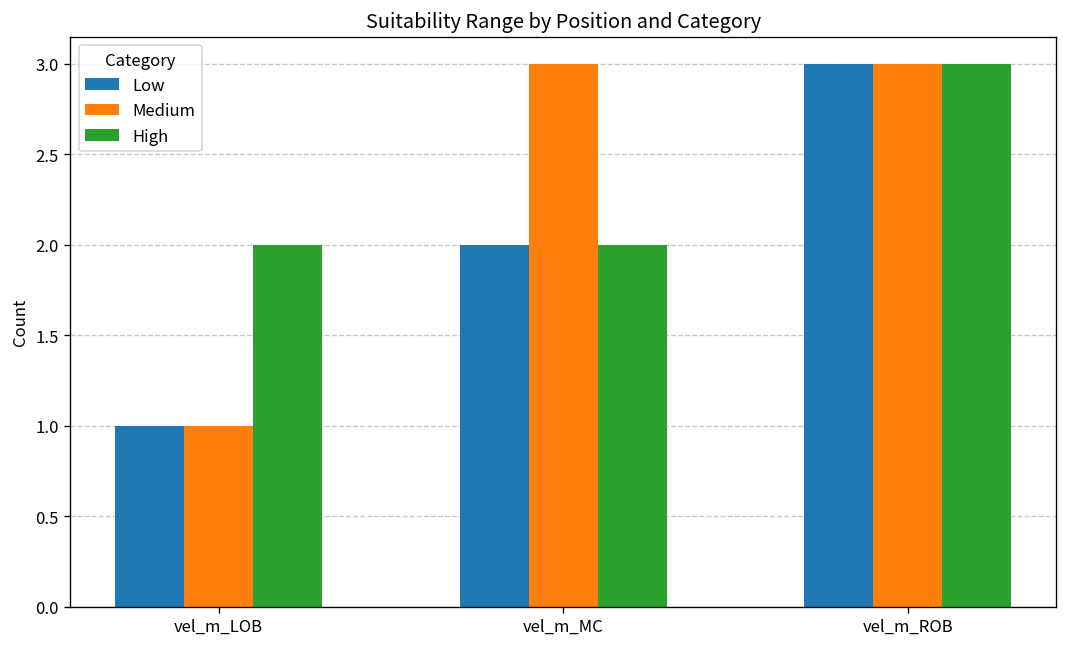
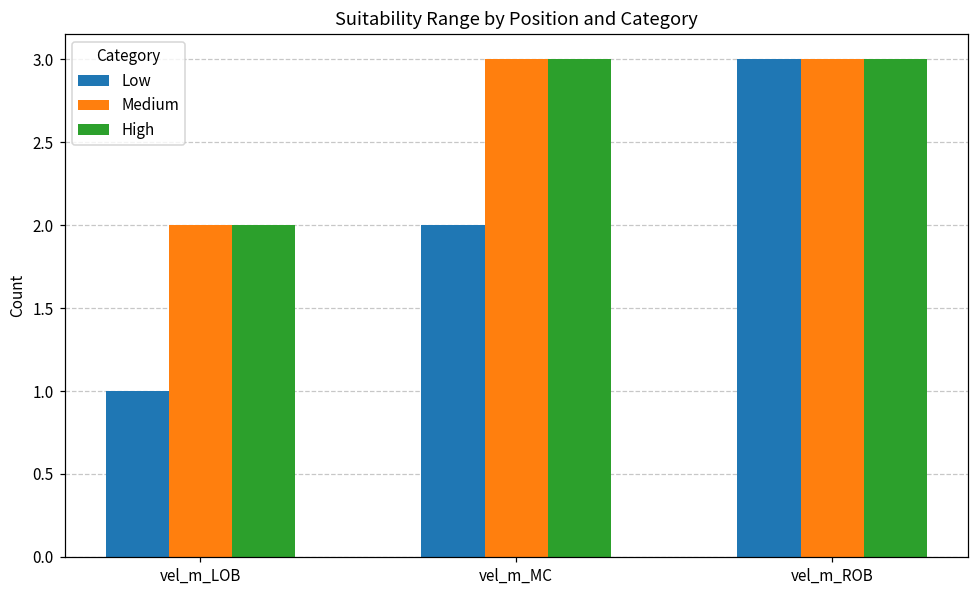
Medium, vel_m_LOB: 1 -> 2
High, vel_m_MC: 2 -> 3
